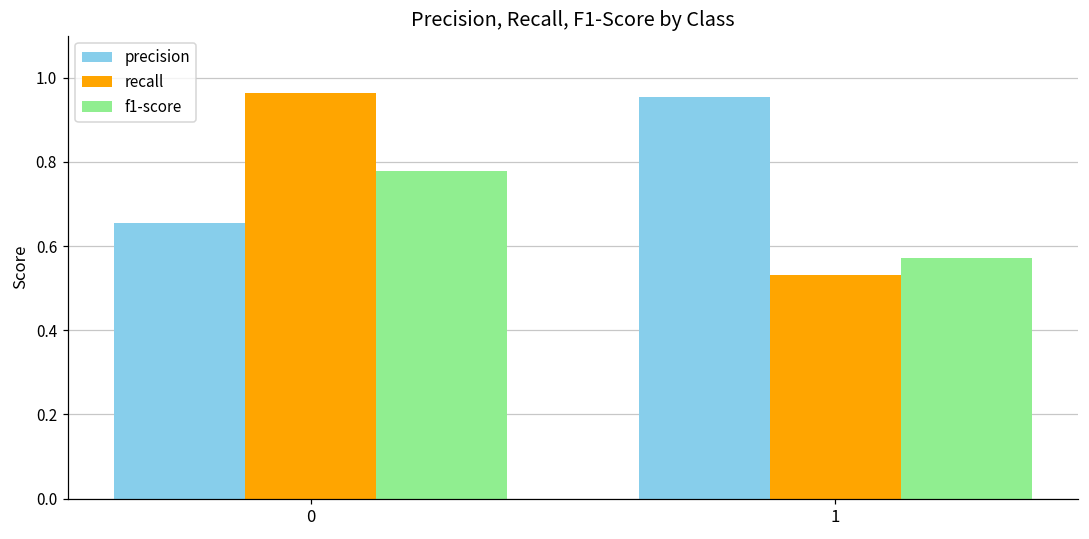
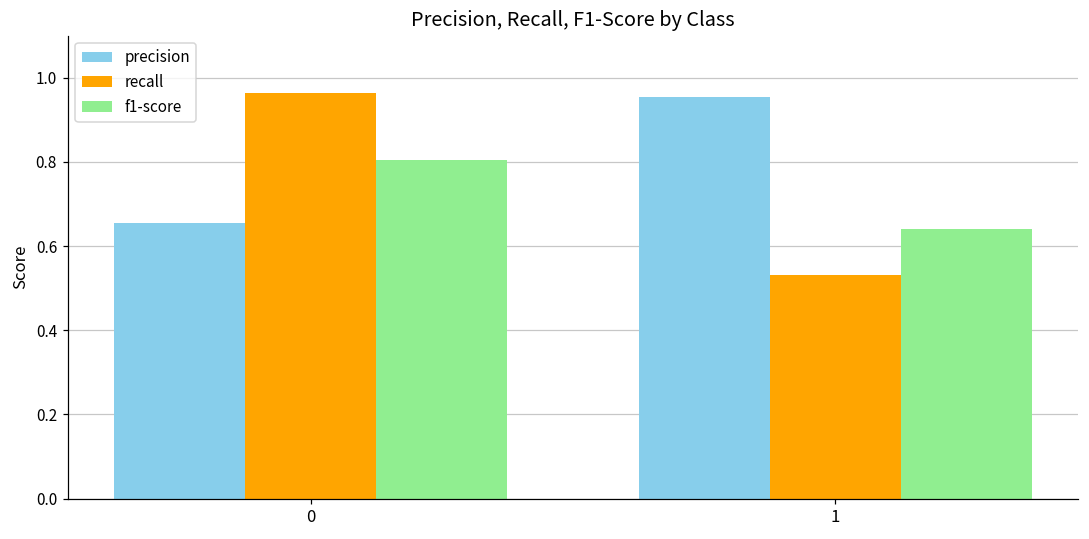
f1-score, 0: 0.78 -> 0.80
f1-score, 1: 0.57 -> 0.64
